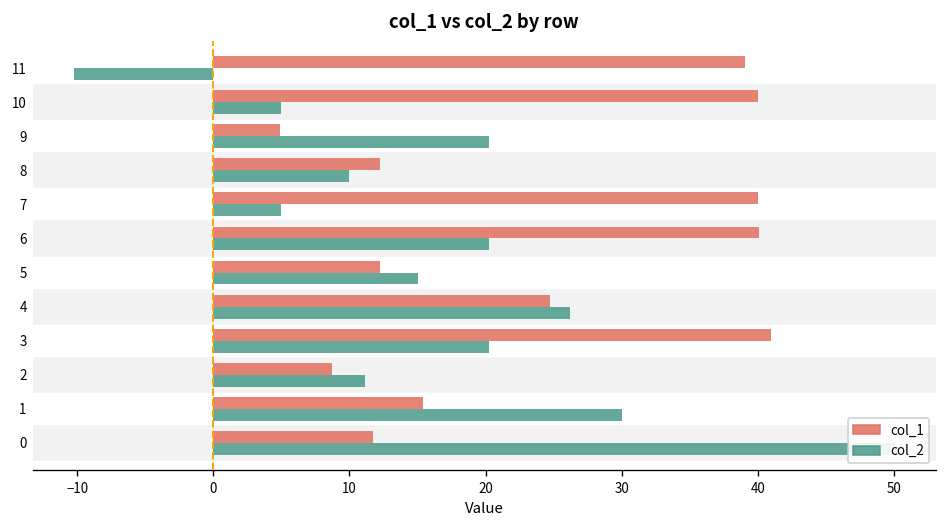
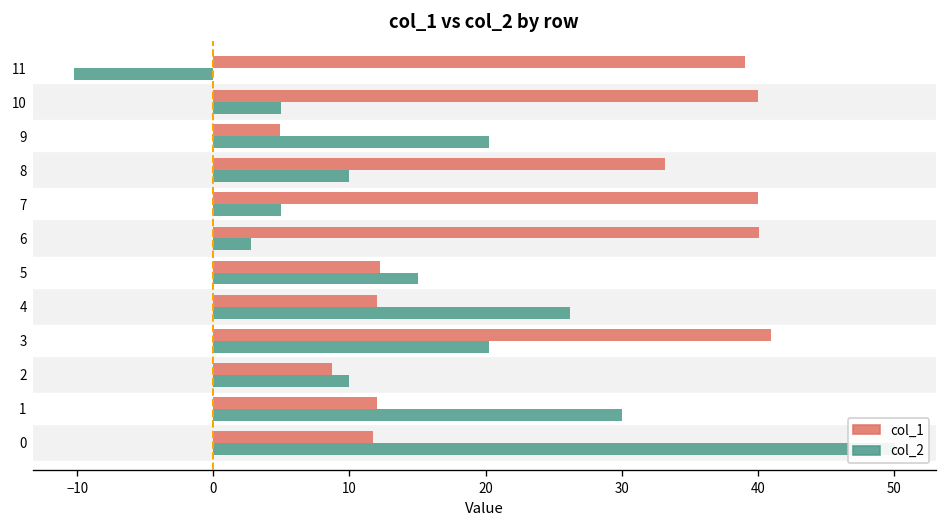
col_1, 8: 12.3 -> 33.1
col_2, 6: 20.3 -> 2.8
col_1, 4: 24.7 -> 12.0
col_2, 2: 11.1 -> 9.9
col_1, 1: 15.4 -> 12.0
